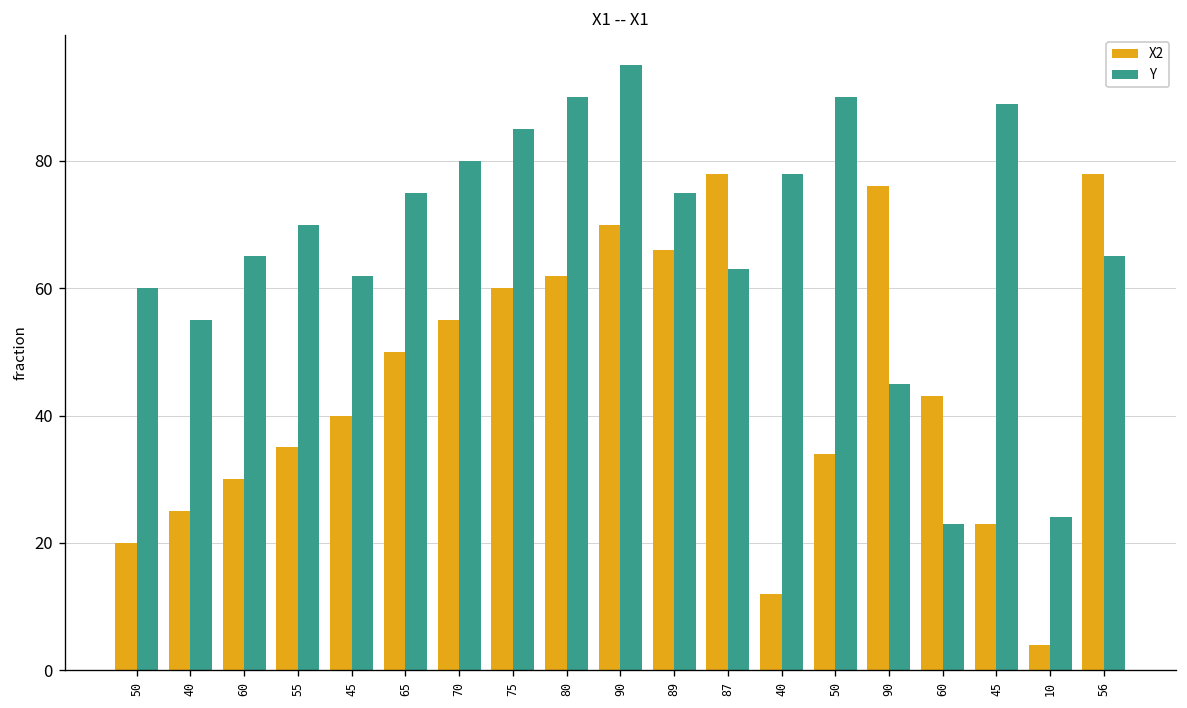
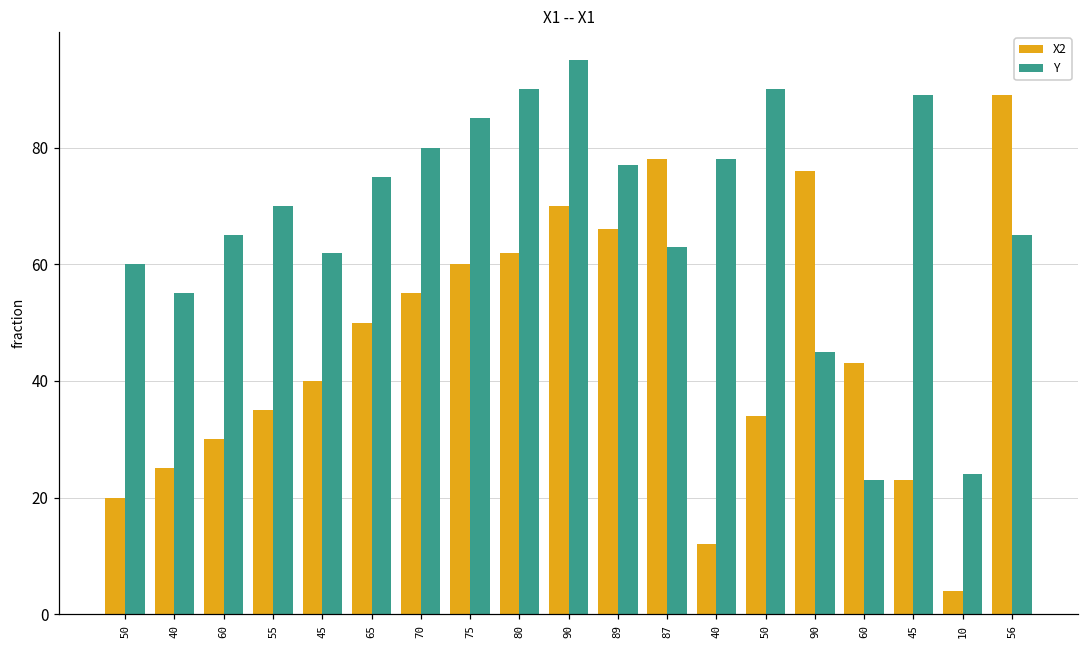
Y, 89: 75 -> 77
X2, 56: 78 -> 89
